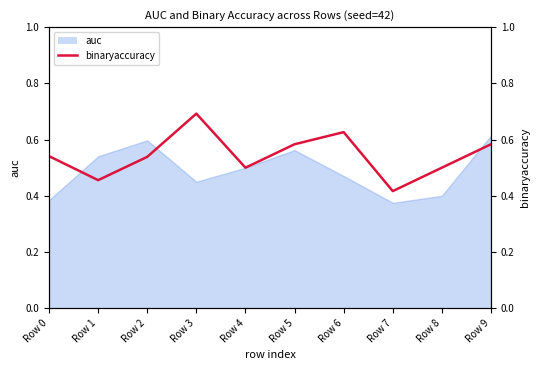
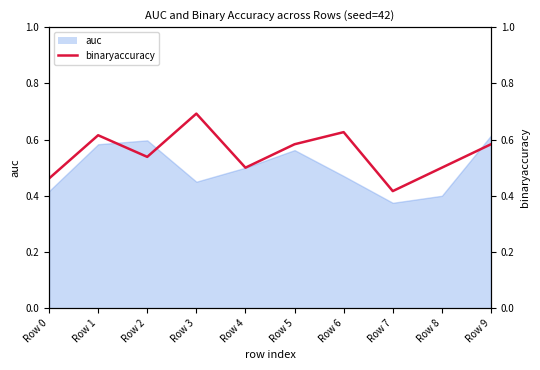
auc, Row 0: 0.38 -> 0.42
auc, Row 1: 0.54 -> 0.58
binaryaccuracy, Row 0: 0.54 -> 0.46
binaryaccuracy, Row 1: 0.46 -> 0.62
